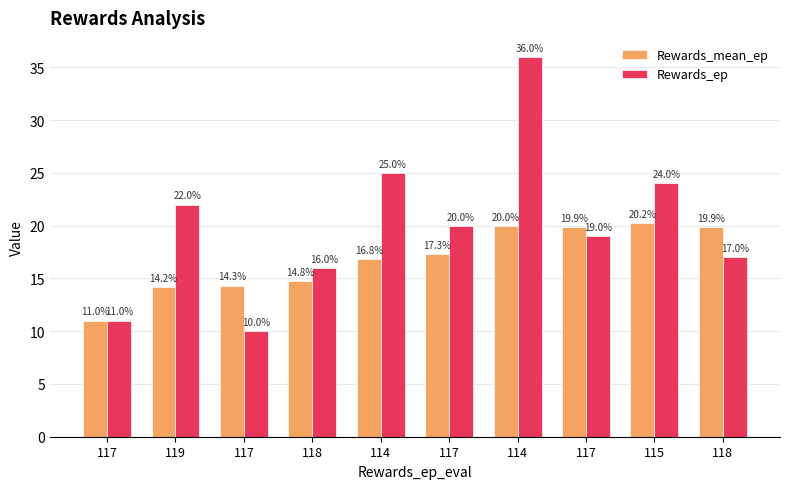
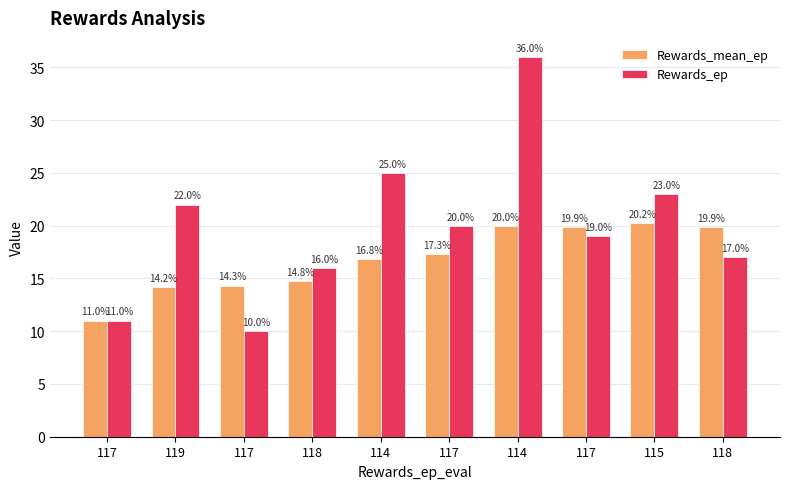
Rewards_ep, 115: 24.0% -> 23.0%
